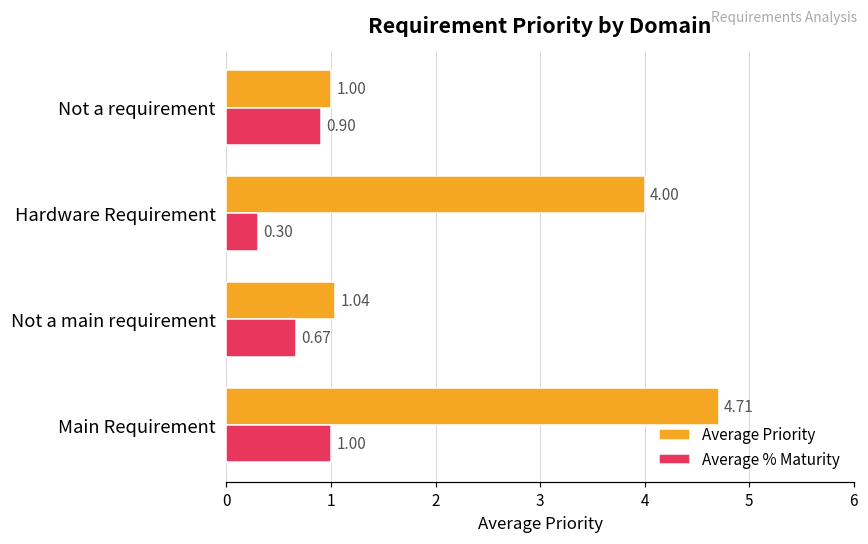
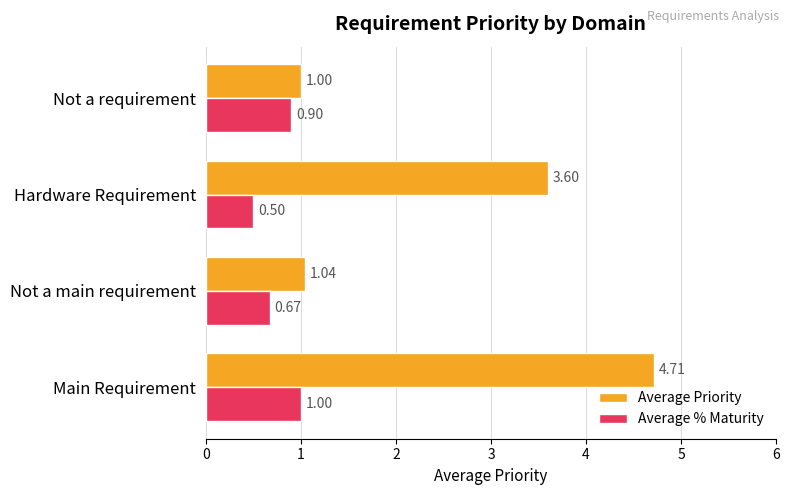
Average Priority, Hardware Requirement: 4.00 -> 3.60
Average % Maturity, Hardware Requirement: 0.30 -> 0.50
